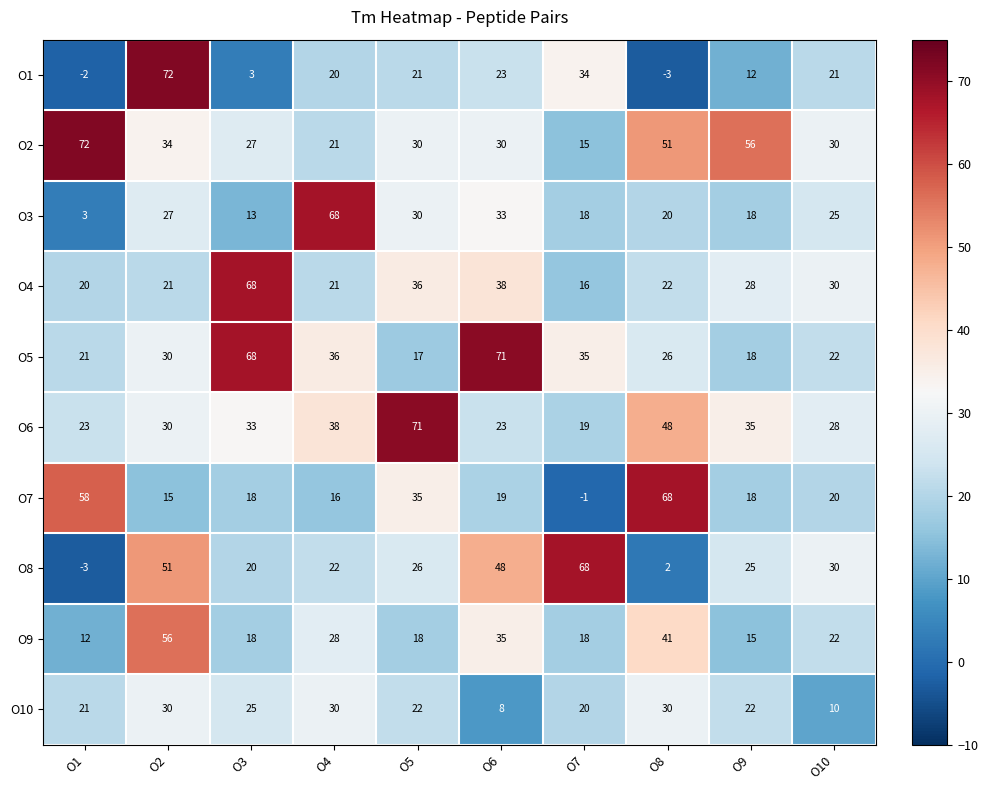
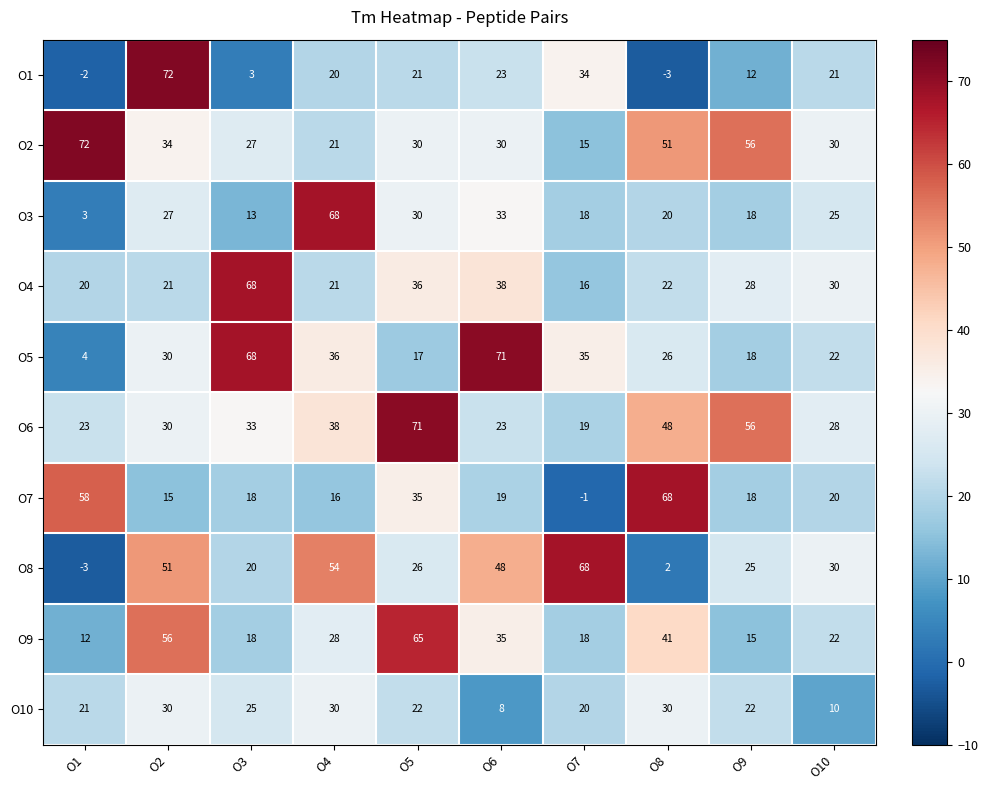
O5, O1: 21 -> 4
O6, O9: 35 -> 56
O8, O4: 22 -> 54
O9, O5: 18 -> 65
